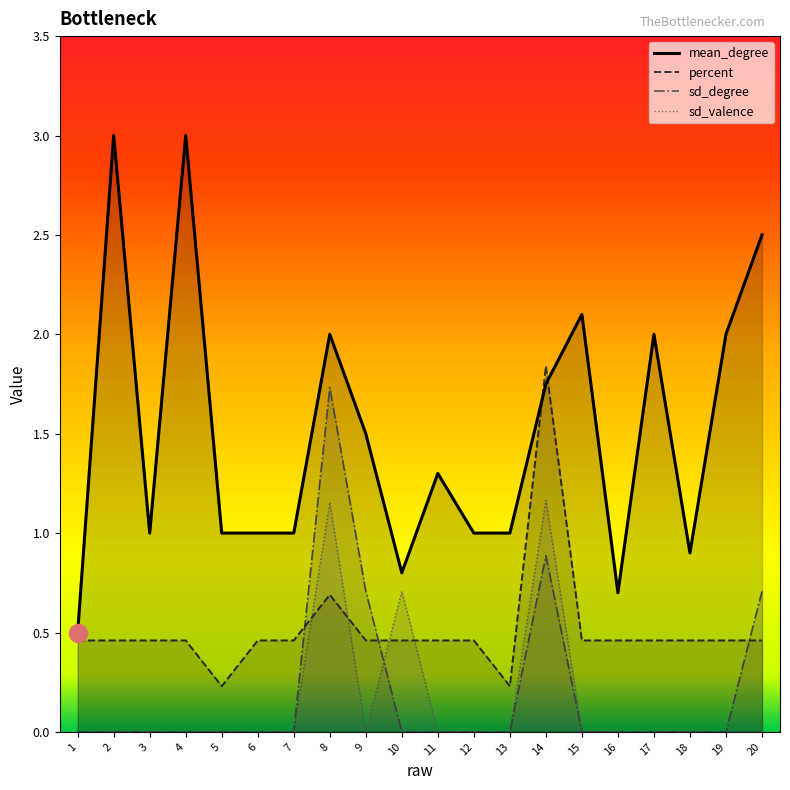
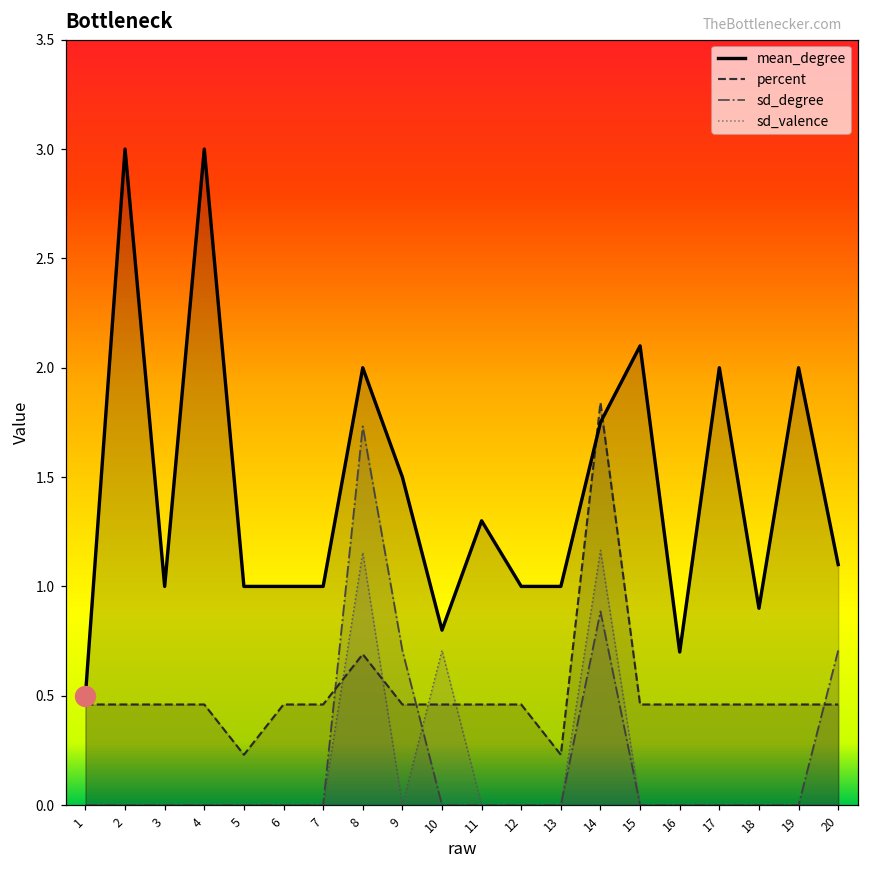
mean_degree, 20: 2.5 -> 1.1
